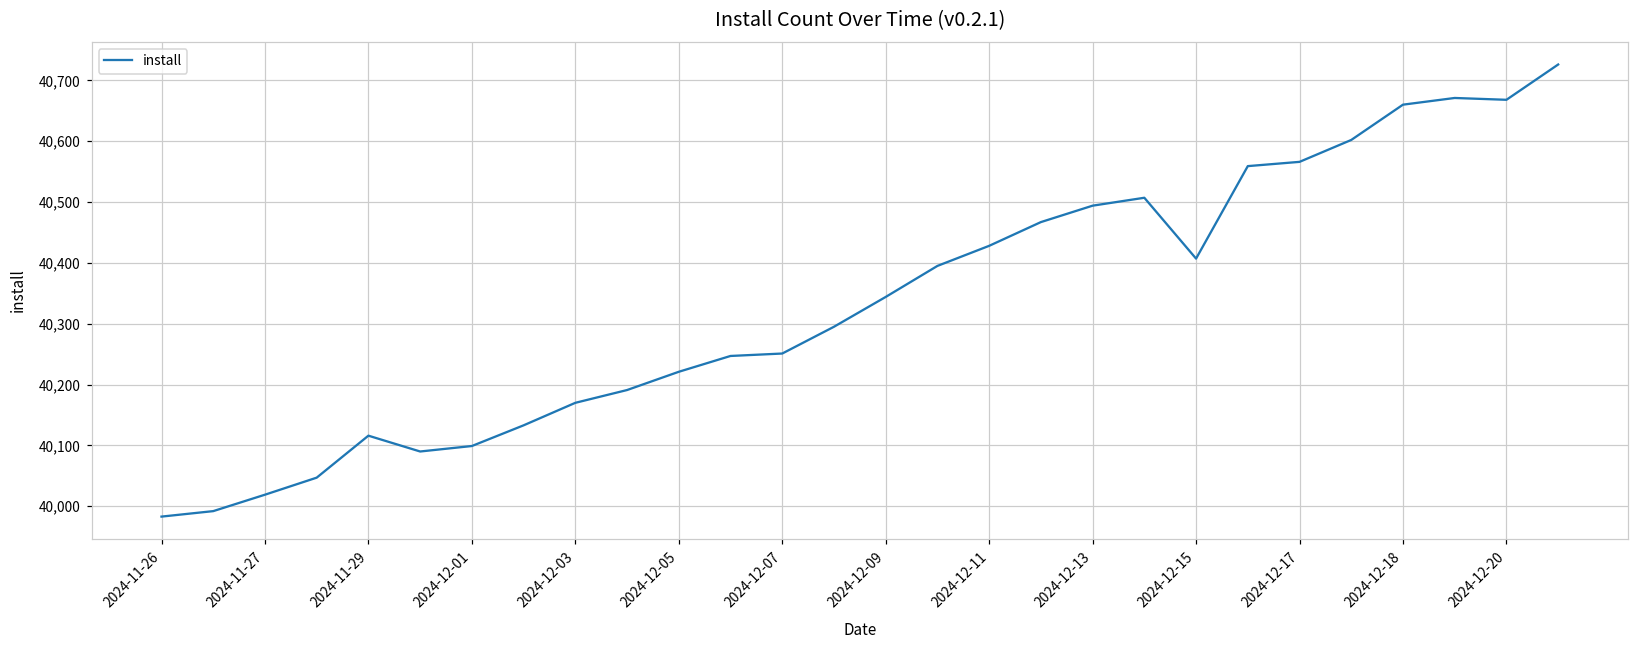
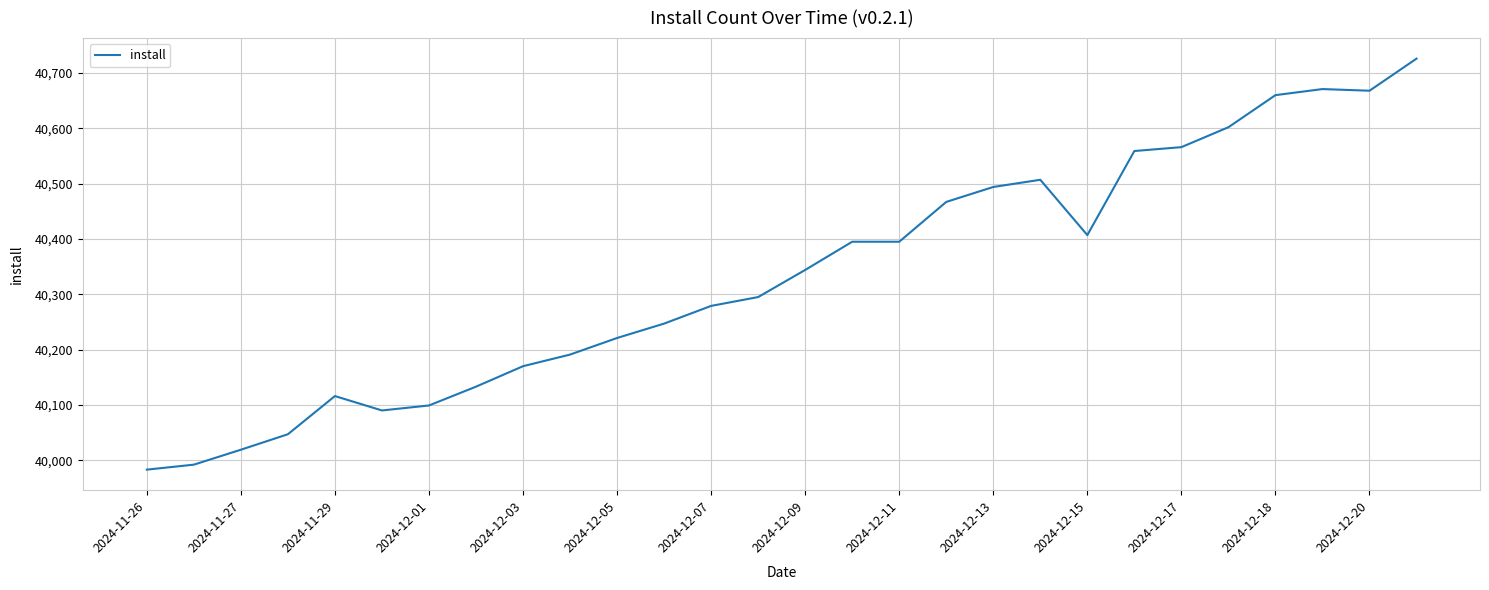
2024-12-07: 40,250 -> 40,280
2024-12-11: 40,430 -> 40,400
